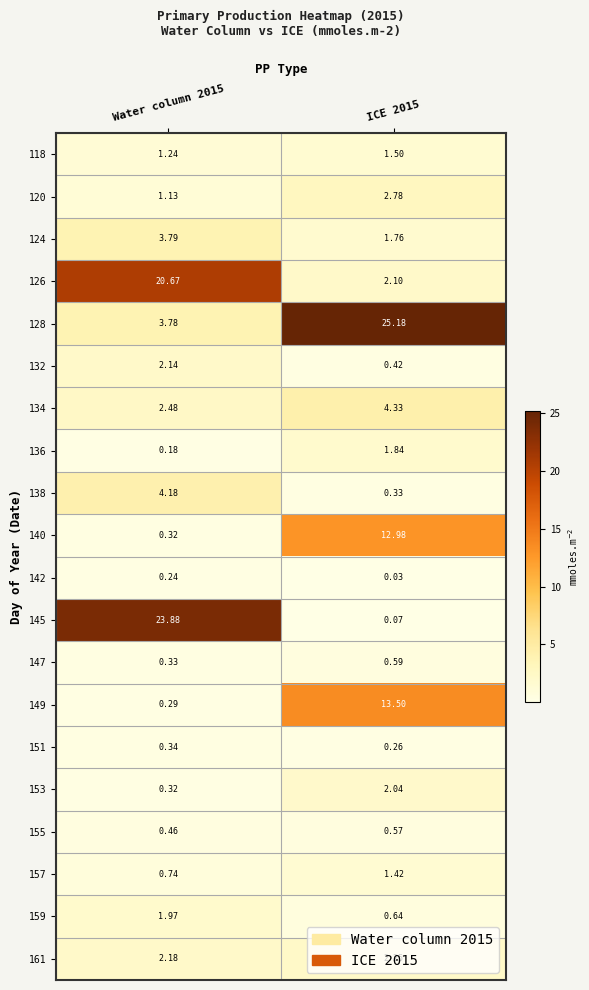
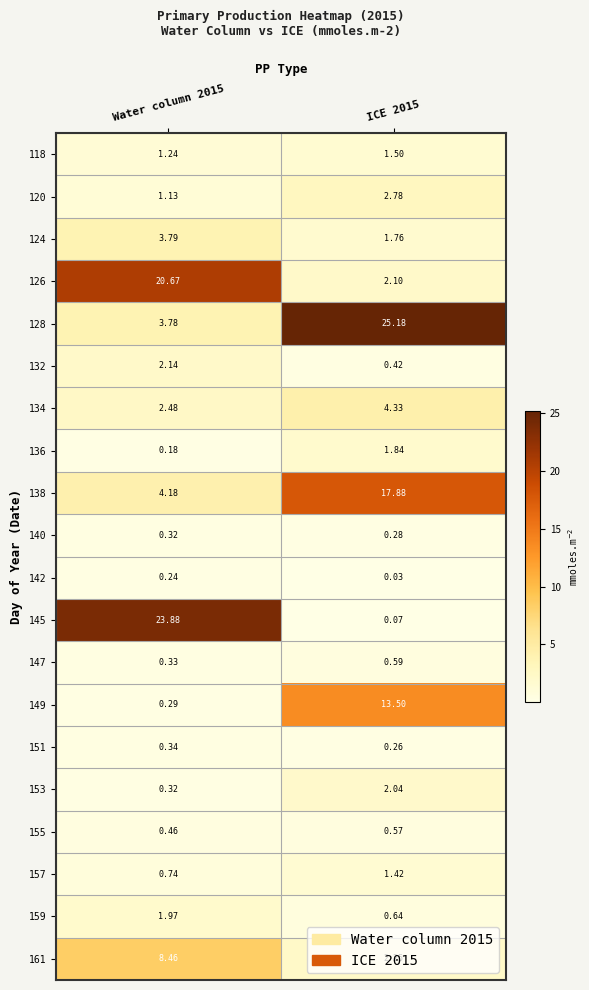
138, ICE 2015: 0.33 -> 17.88
140, ICE 2015: 12.98 -> 0.28
161, Water column 2015: 2.18 -> 8.46
